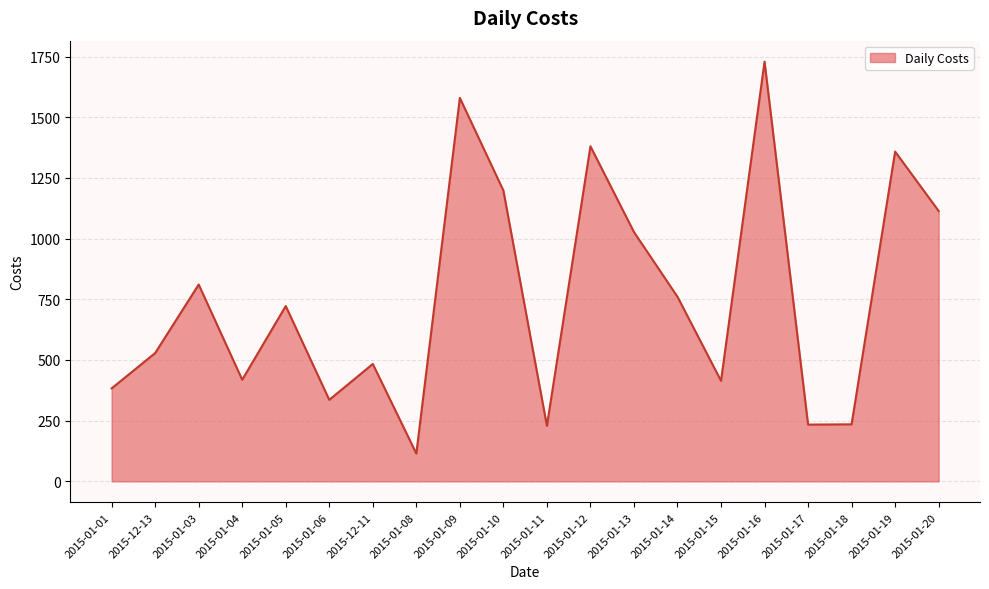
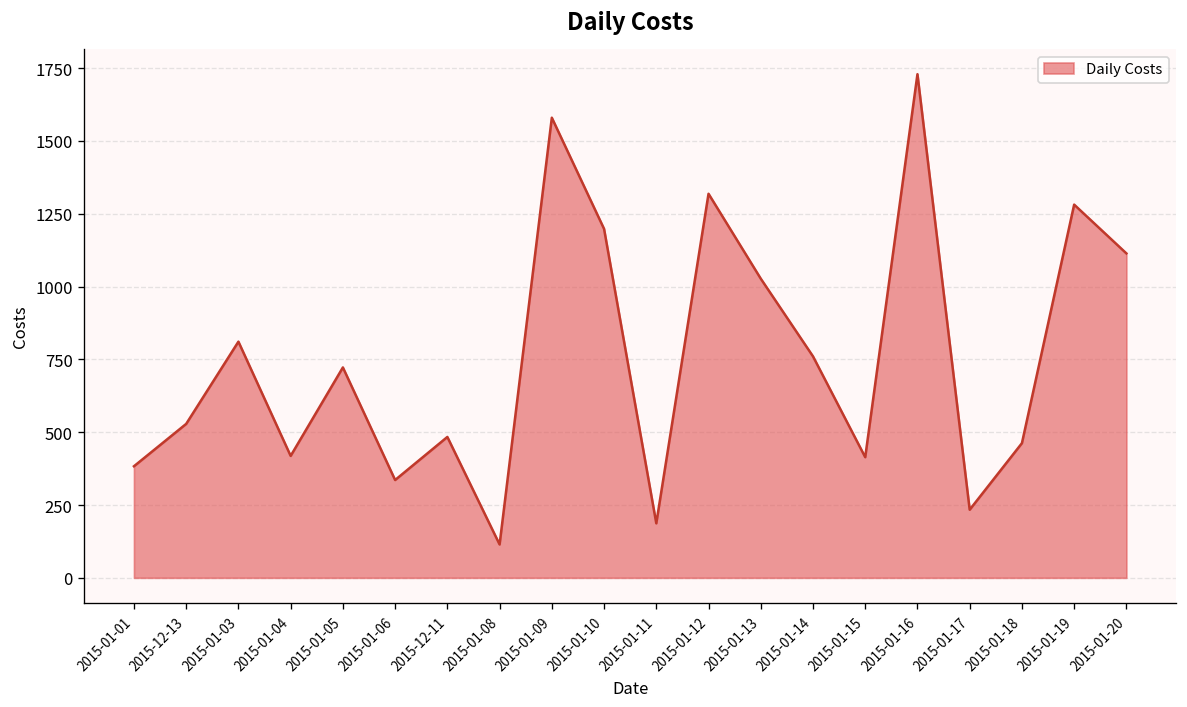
2015-01-11: 230 -> 190
2015-01-12: 1380 -> 1320
2015-01-18: 230 -> 460
2015-01-19: 1360 -> 1280
